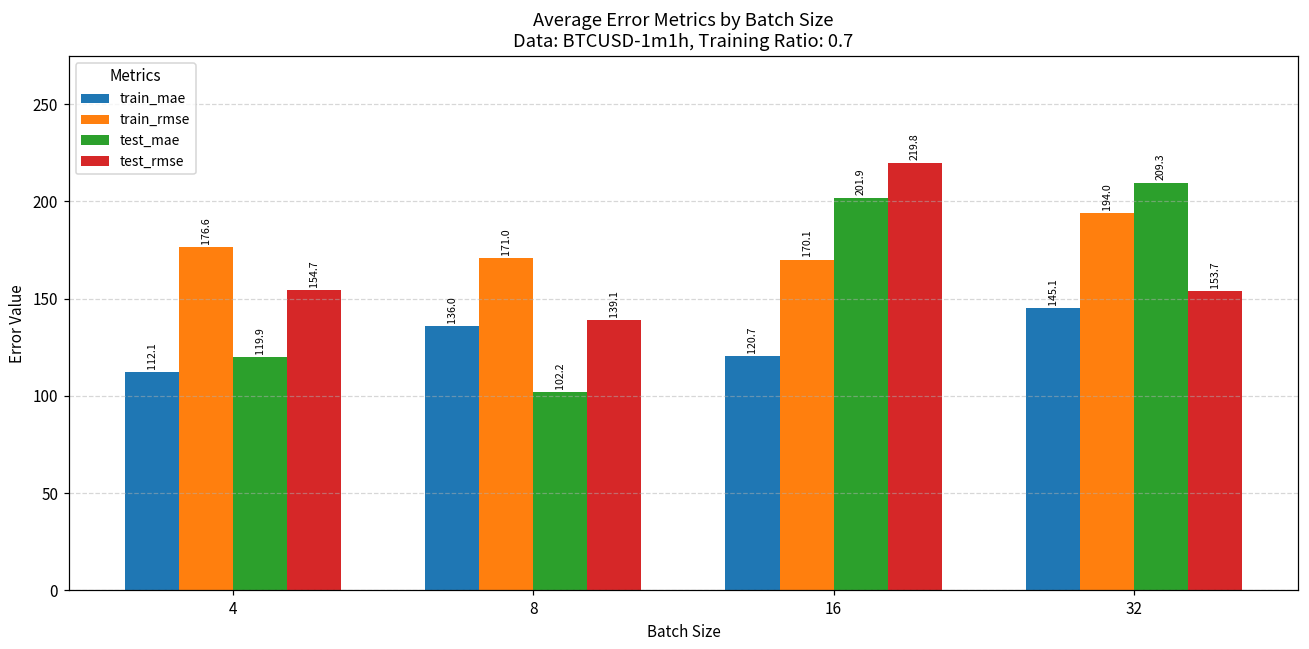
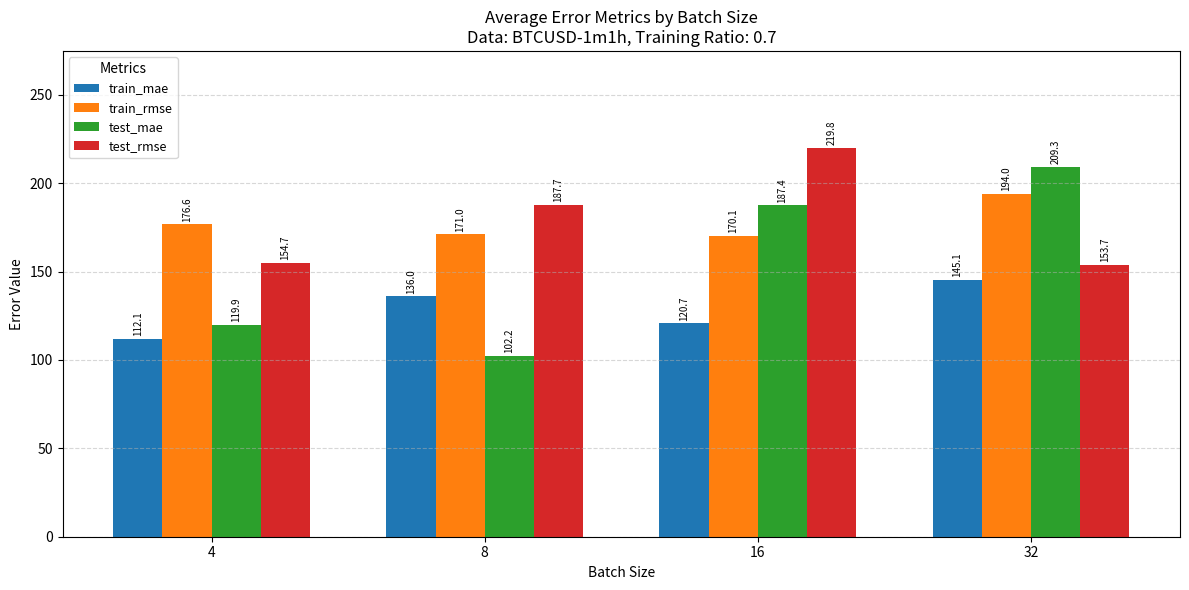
test_rmse, 8: 139.1 -> 187.7
test_mae, 16: 201.9 -> 187.4
